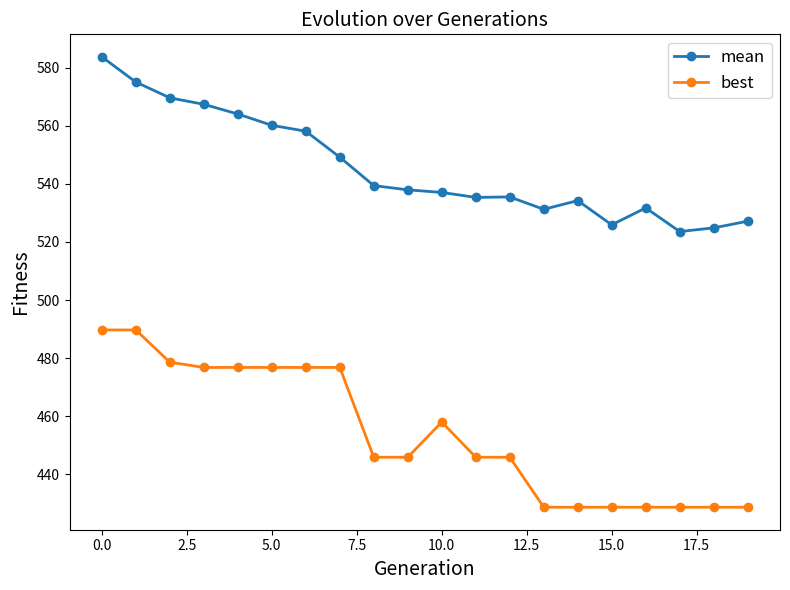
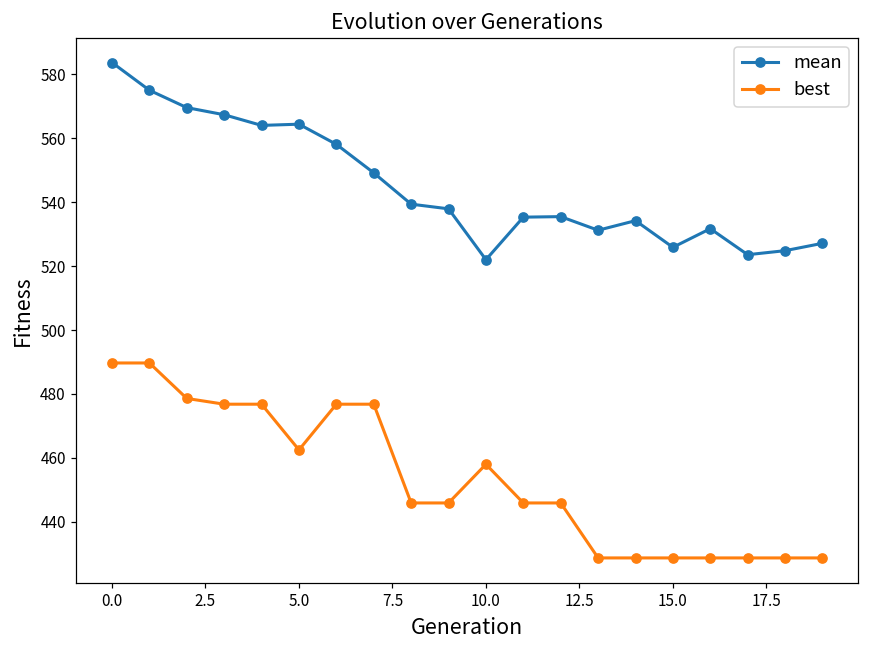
mean, 5.0: 560 -> 564
best, 5.0: 477 -> 463
mean, 10.0: 537 -> 522
